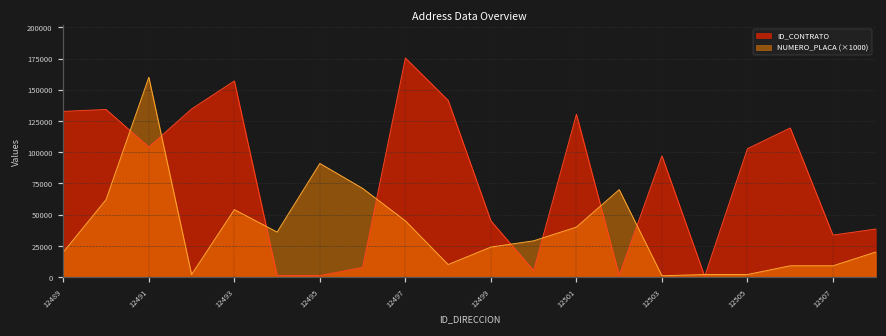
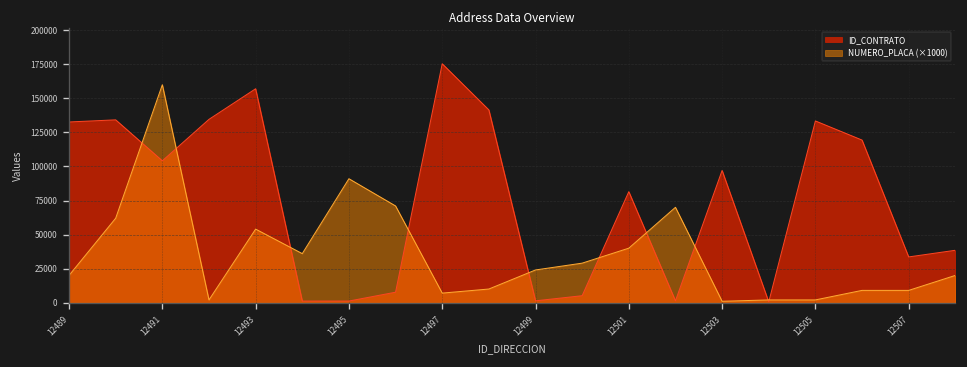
NUMERO_PLACA (×1000), 12497: 45000 -> 7000
ID_CONTRATO, 12499: 45000 -> 1000
ID_CONTRATO, 12501: 130000 -> 81000
ID_CONTRATO, 12505: 103000 -> 133000
